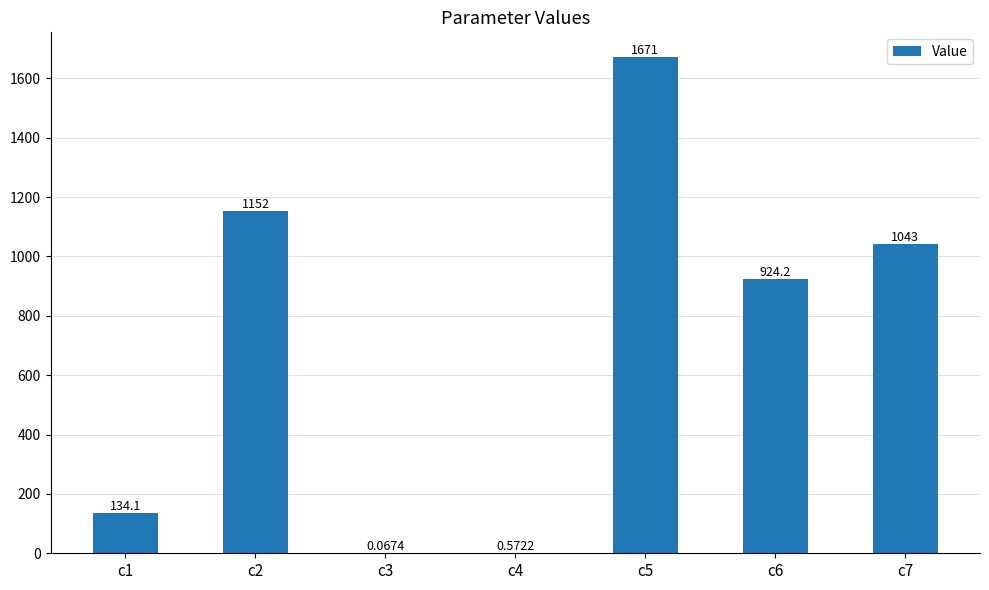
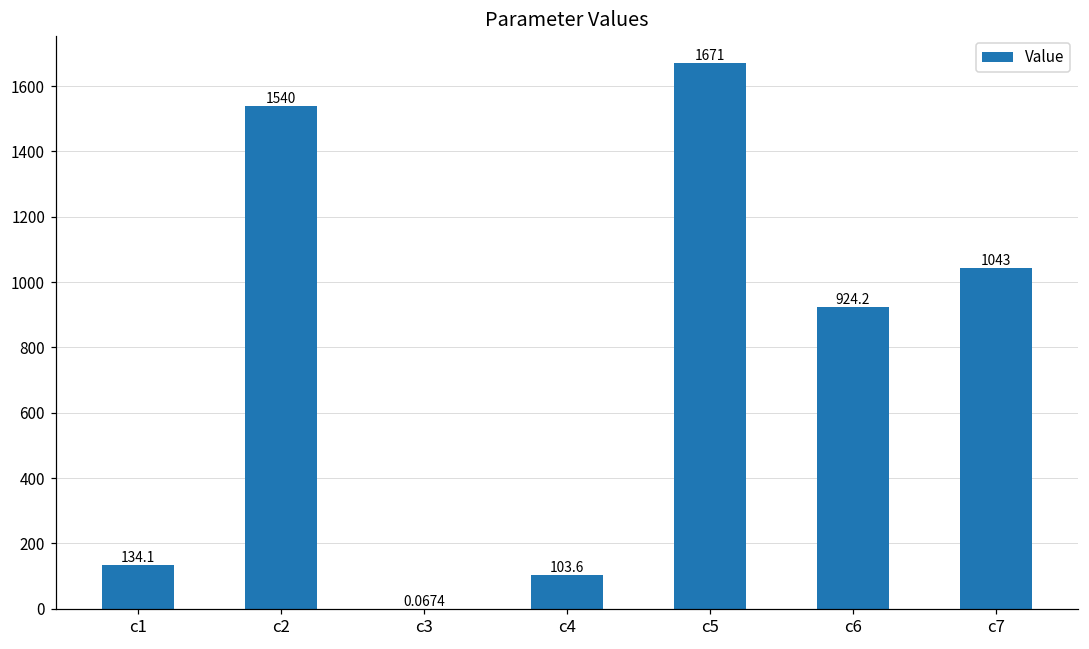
c2: 1152 -> 1540
c4: 0.5722 -> 103.6
